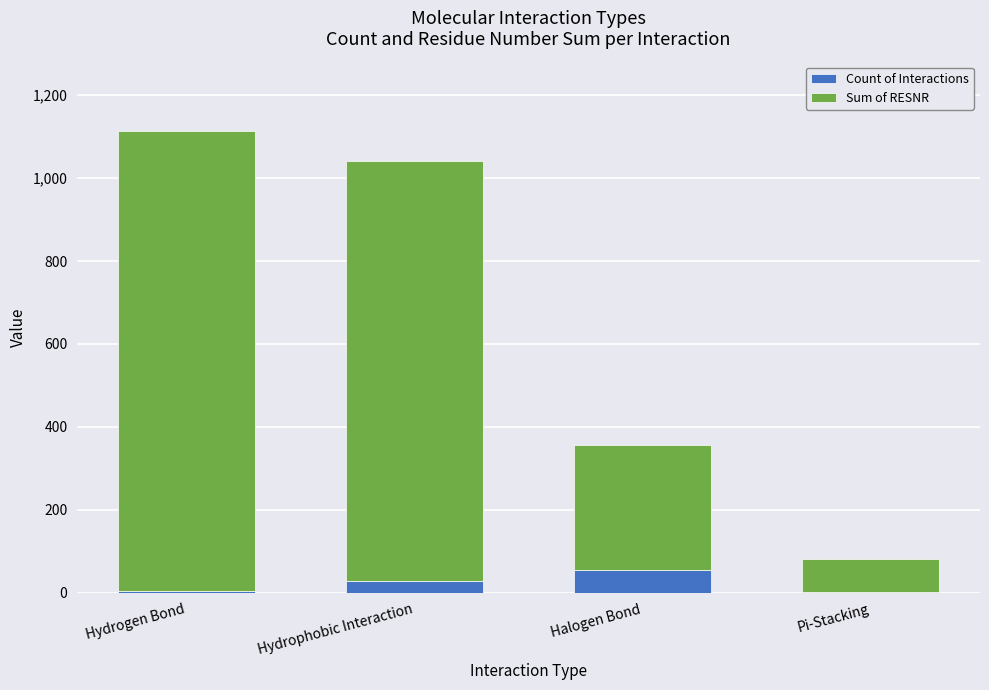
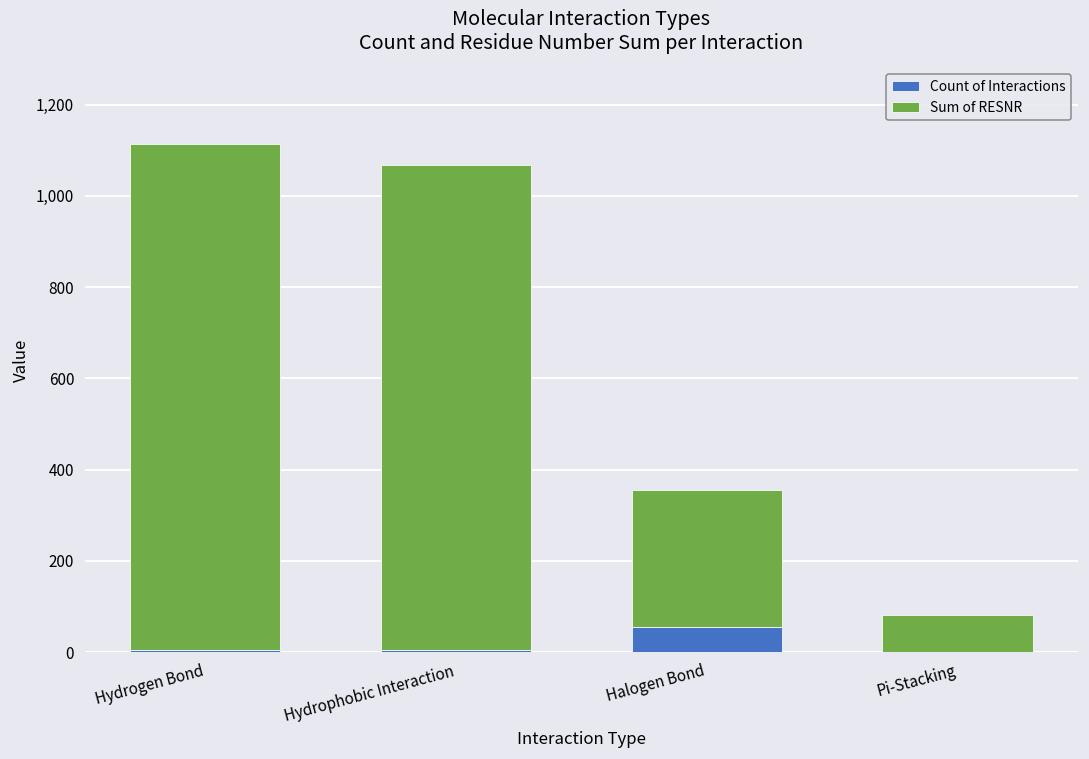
Count of Interactions, Hydrophobic Interaction: 30 -> 0
Sum of RESNR, Hydrophobic Interaction: 1,010 -> 1,060
